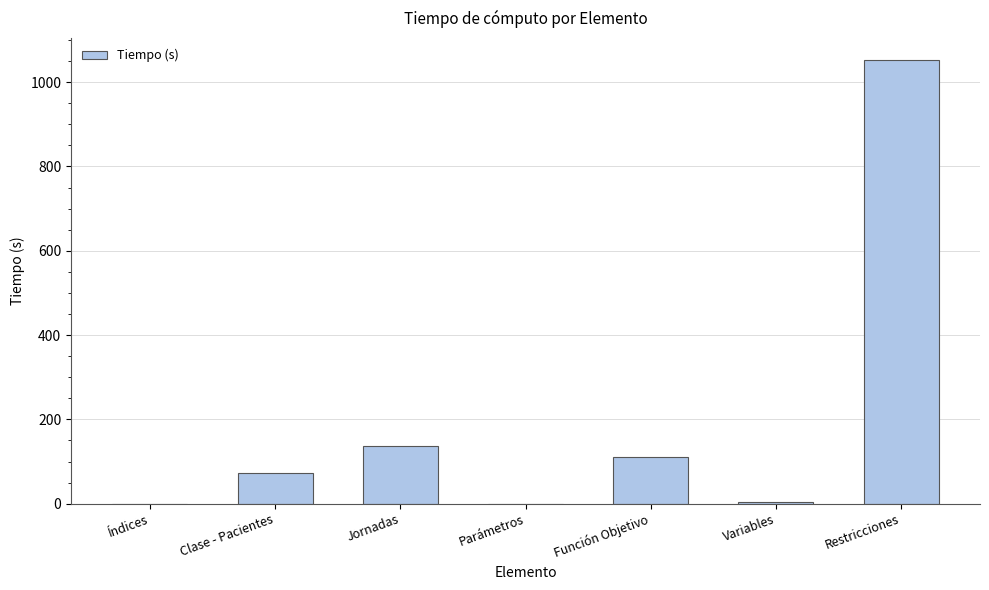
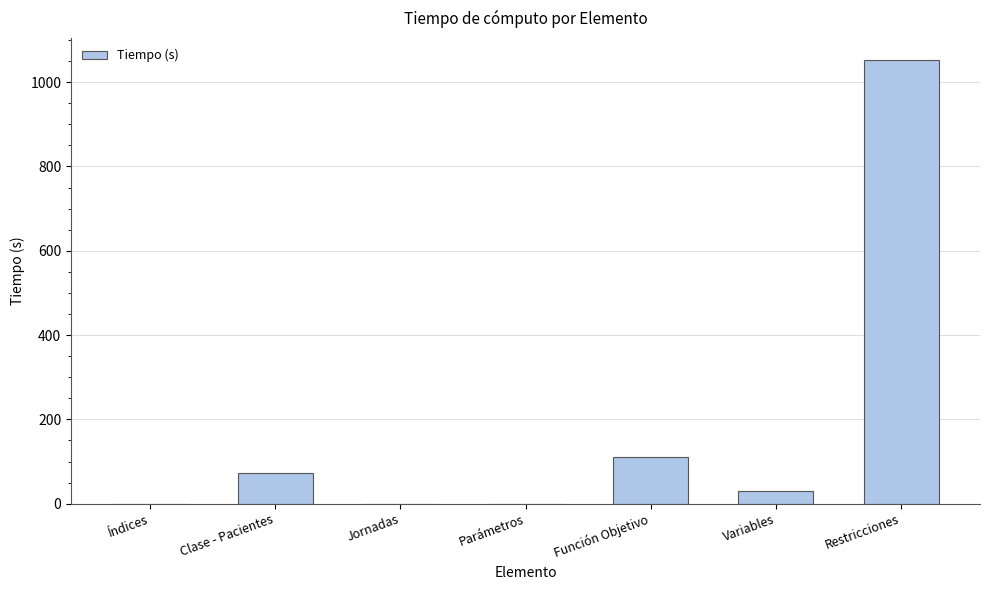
Jornadas: 140 -> 0
Variables: 0 -> 30
